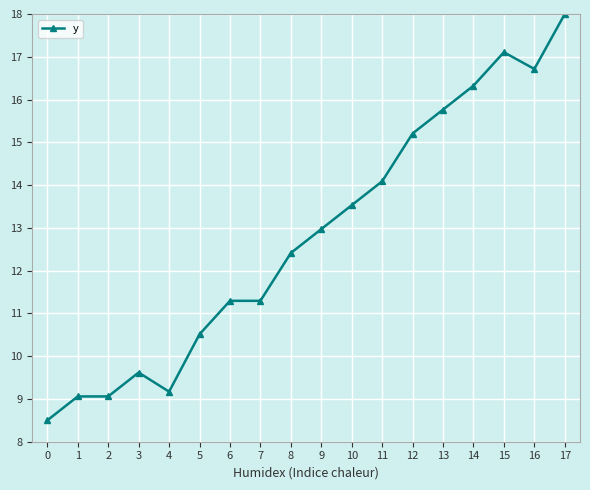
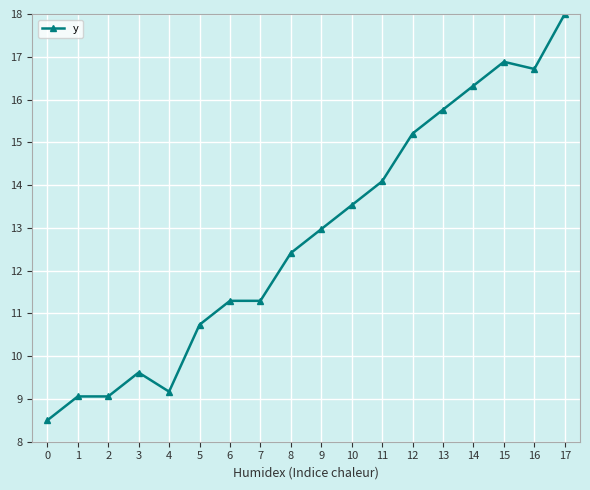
5: 10.5 -> 10.7
15: 17.1 -> 16.9
